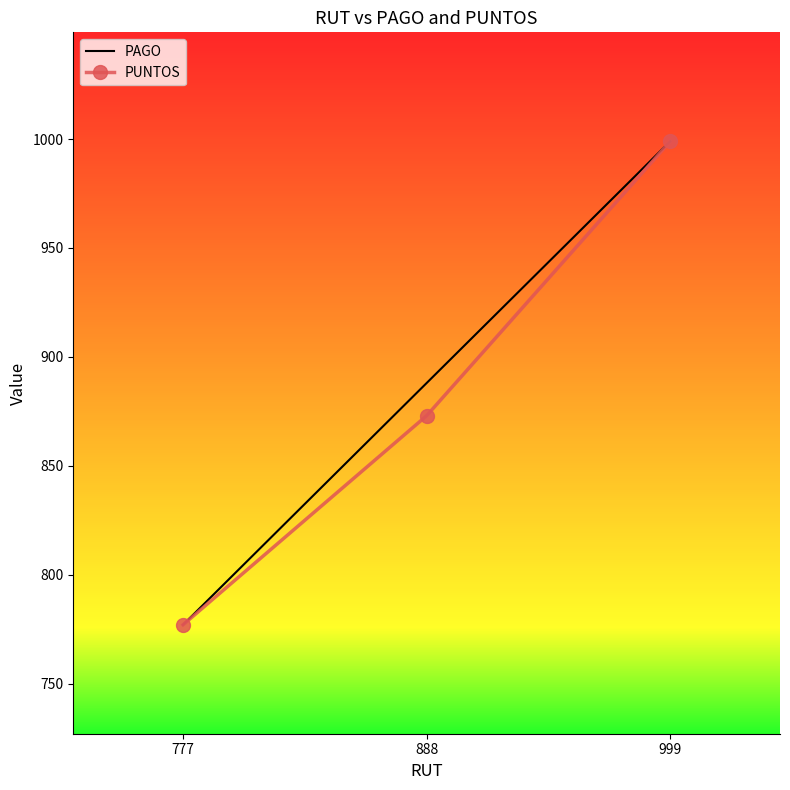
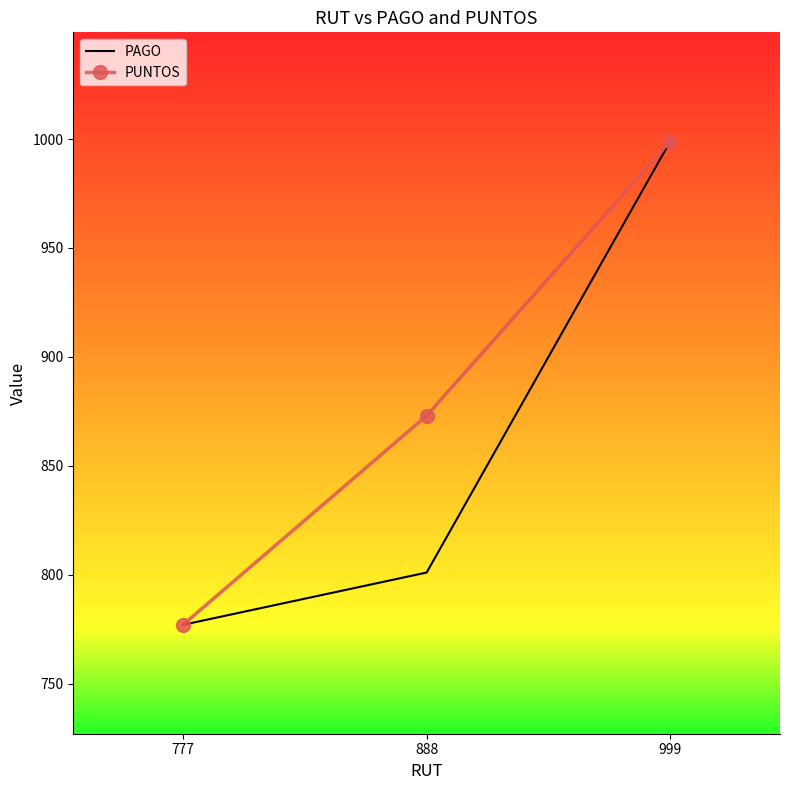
PAGO, 888: 888 -> 801
